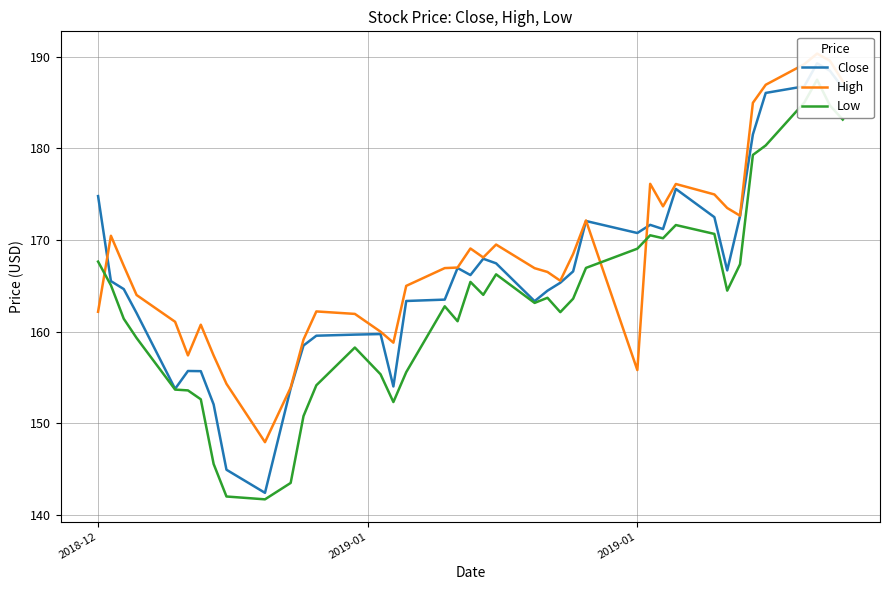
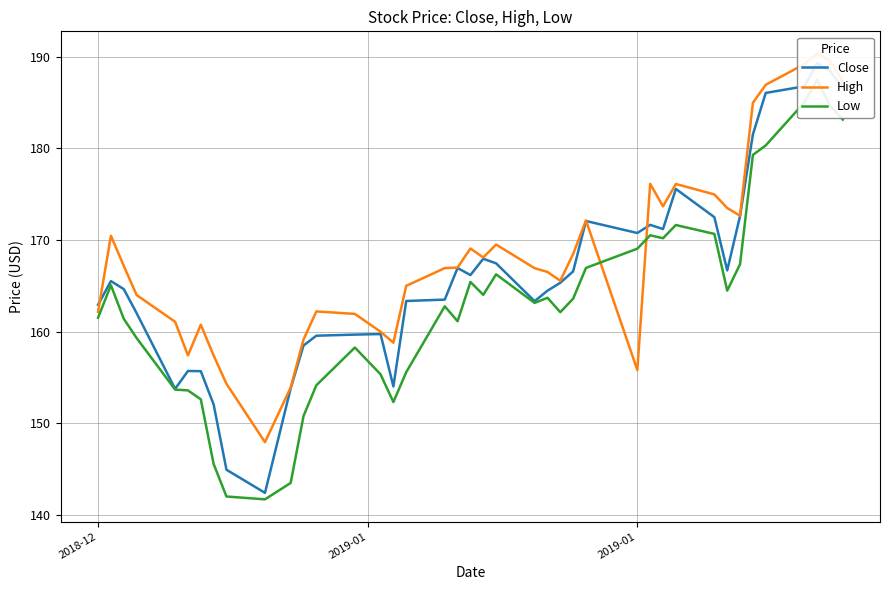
Close, 2018-12: 175 -> 163
Low, 2018-12: 168 -> 162
